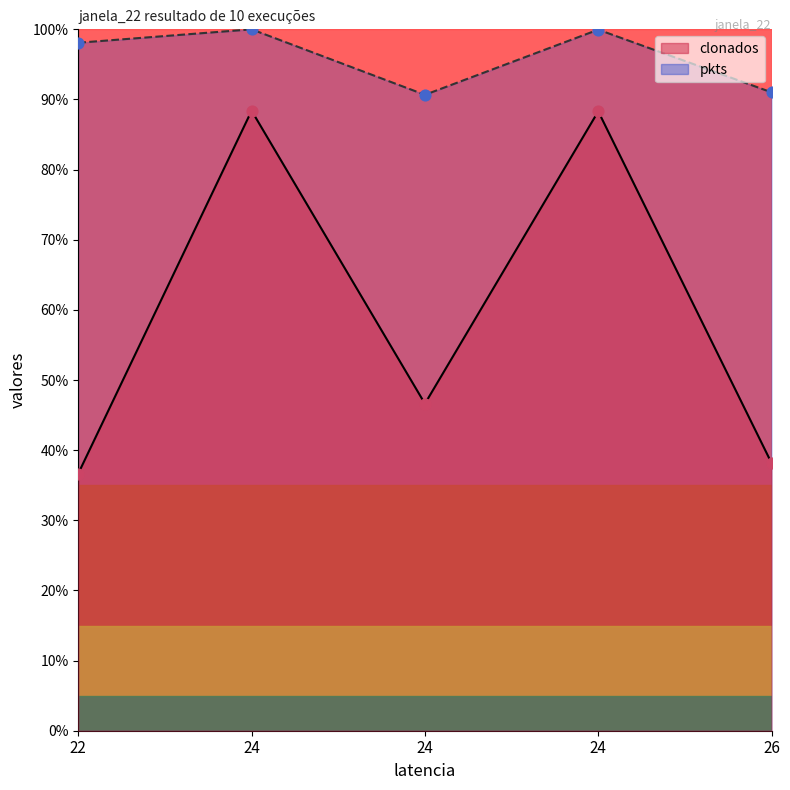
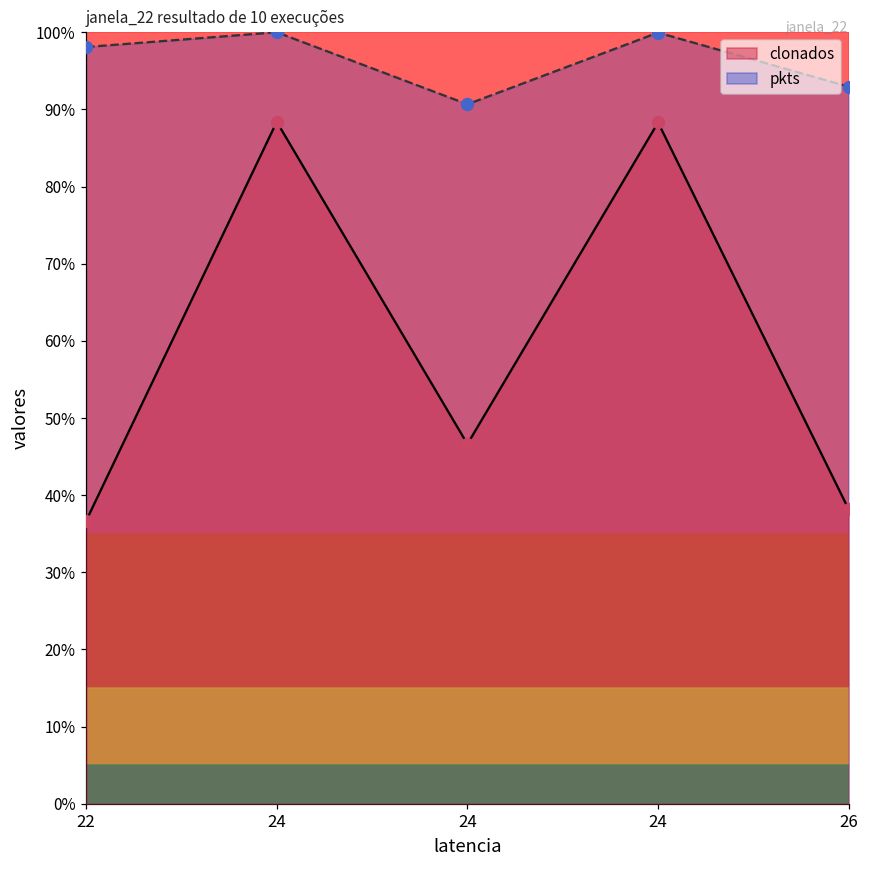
pkts, 26: 91% -> 93%
